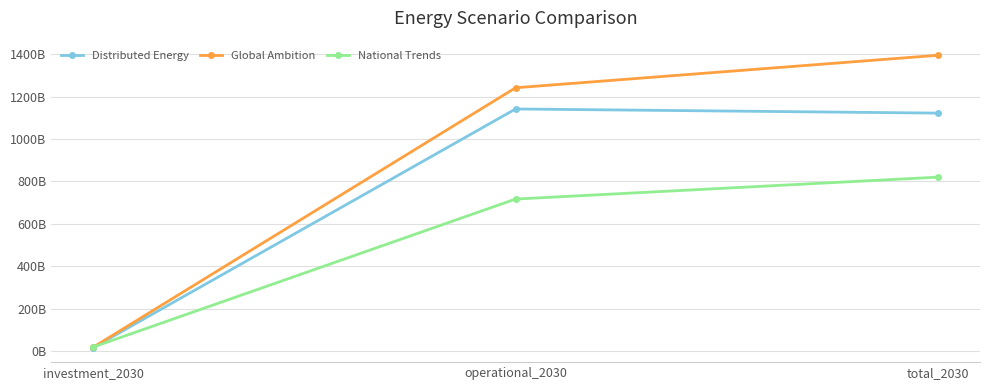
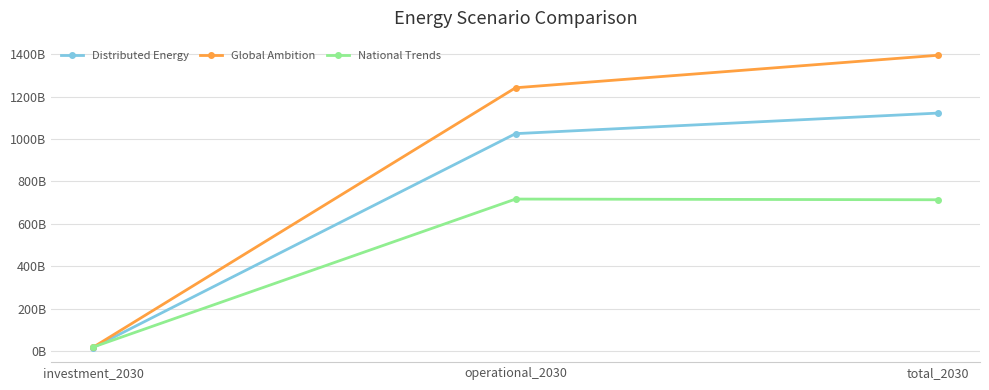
Distributed Energy, operational_2030: 1140000000000 -> 1030000000000
National Trends, total_2030: 820000000000 -> 710000000000
